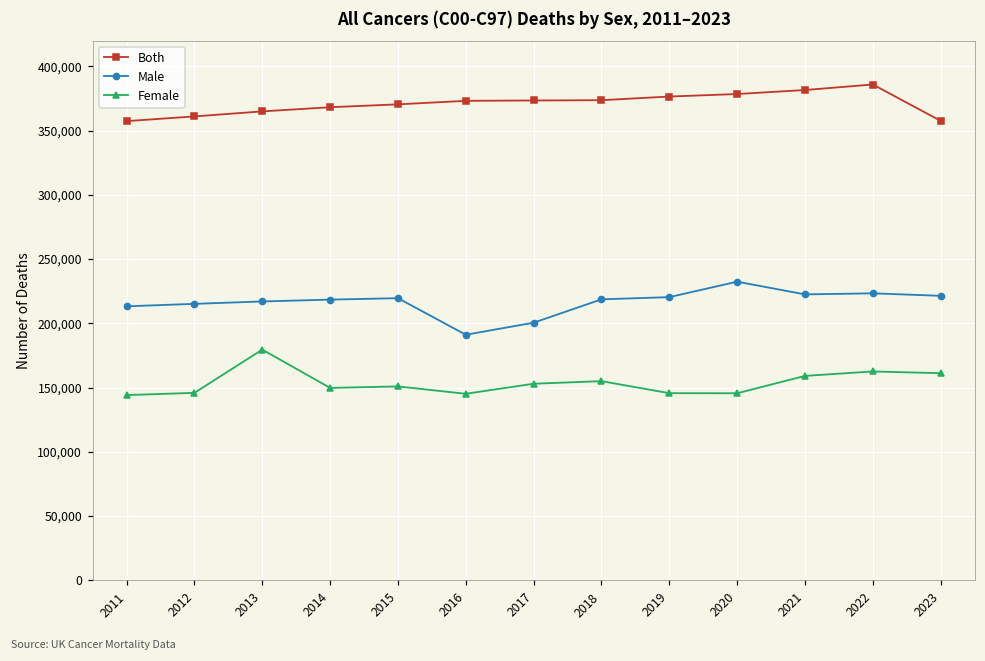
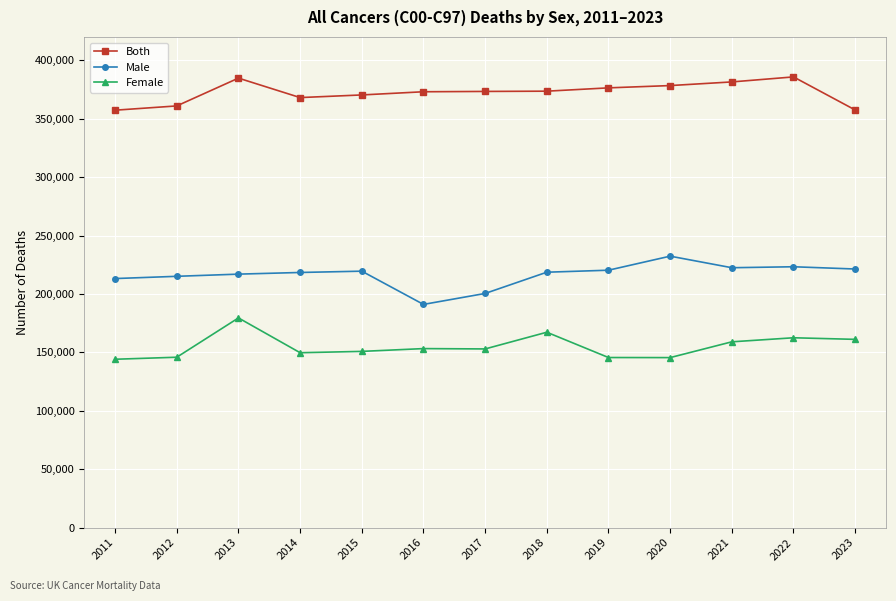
Both, 2013: 365,000 -> 385,000
Female, 2016: 145,000 -> 153,000
Female, 2018: 155,000 -> 167,000
